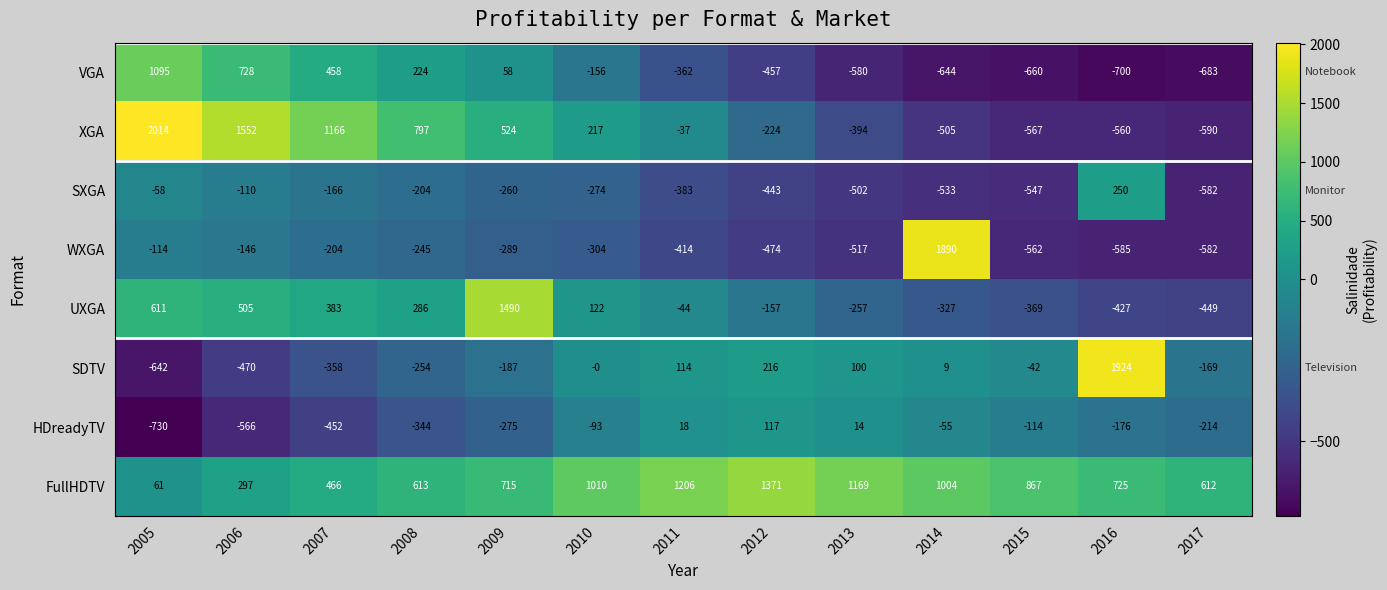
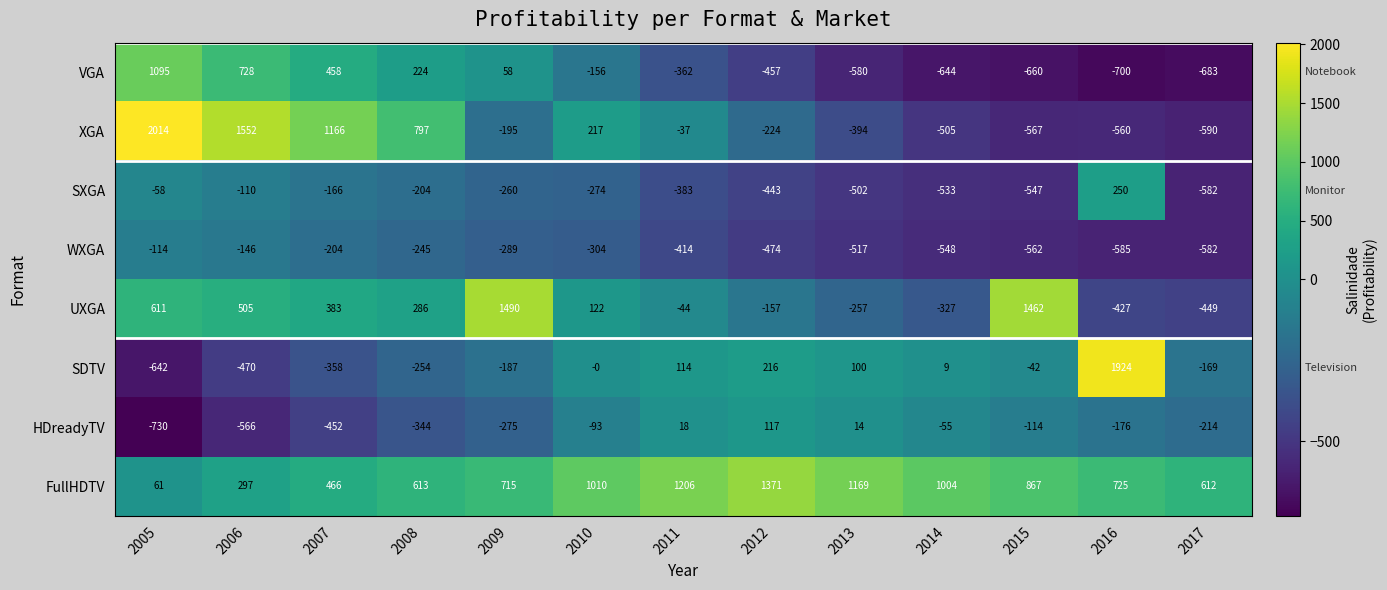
XGA, 2009: 524 -> -195
WXGA, 2014: 1890 -> -548
UXGA, 2015: -369 -> 1462
